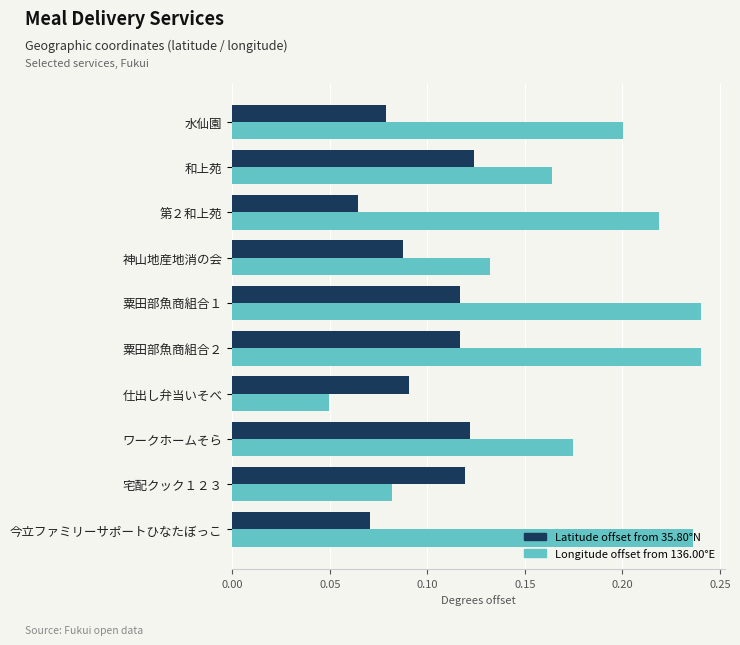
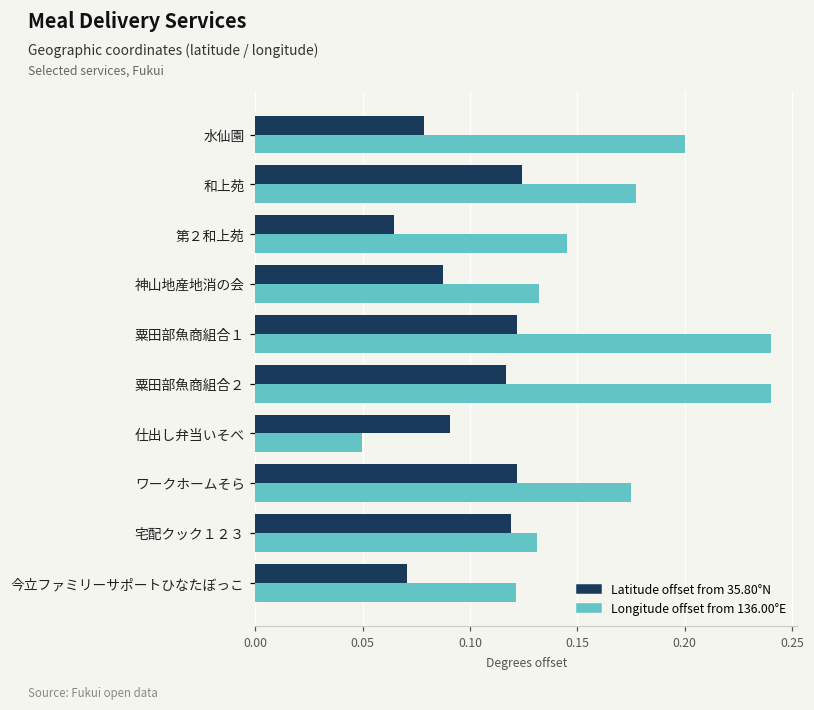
Longitude offset from 136.00°E, 和上苑: 0.164 -> 0.178
Longitude offset from 136.00°E, 第２和上苑: 0.219 -> 0.145
Latitude offset from 35.80°N, 粟田部魚商組合１: 0.117 -> 0.122
Longitude offset from 136.00°E, 宅配クック１２３: 0.082 -> 0.131
Longitude offset from 136.00°E, 今立ファミリーサポートひなたぼっこ: 0.236 -> 0.121
